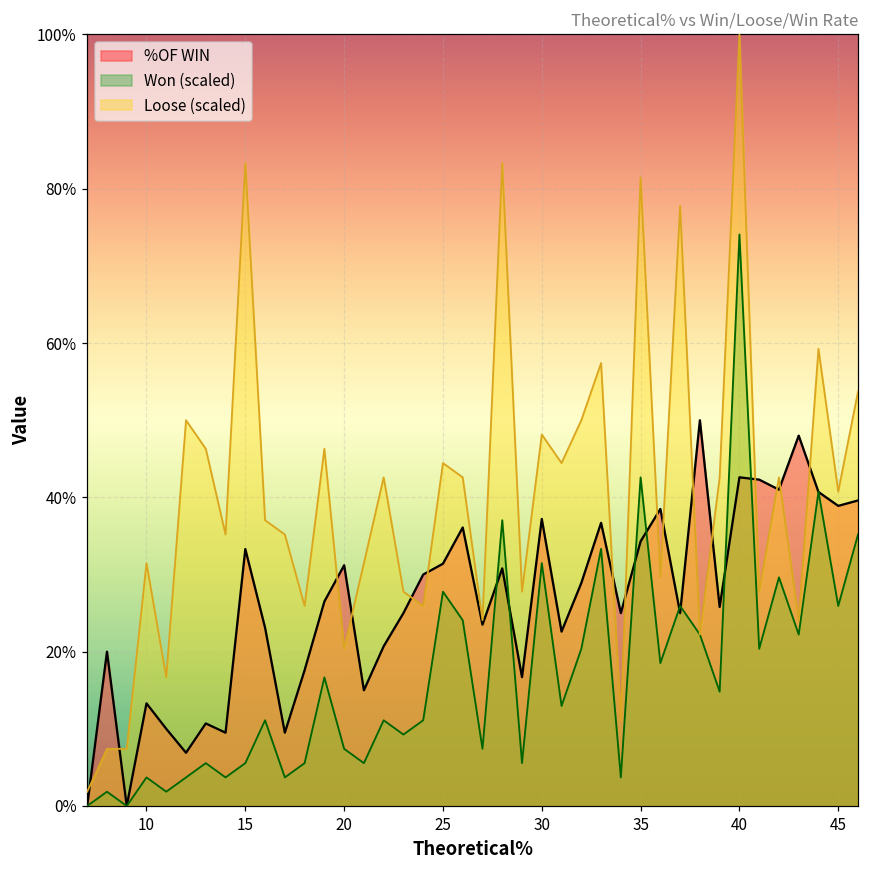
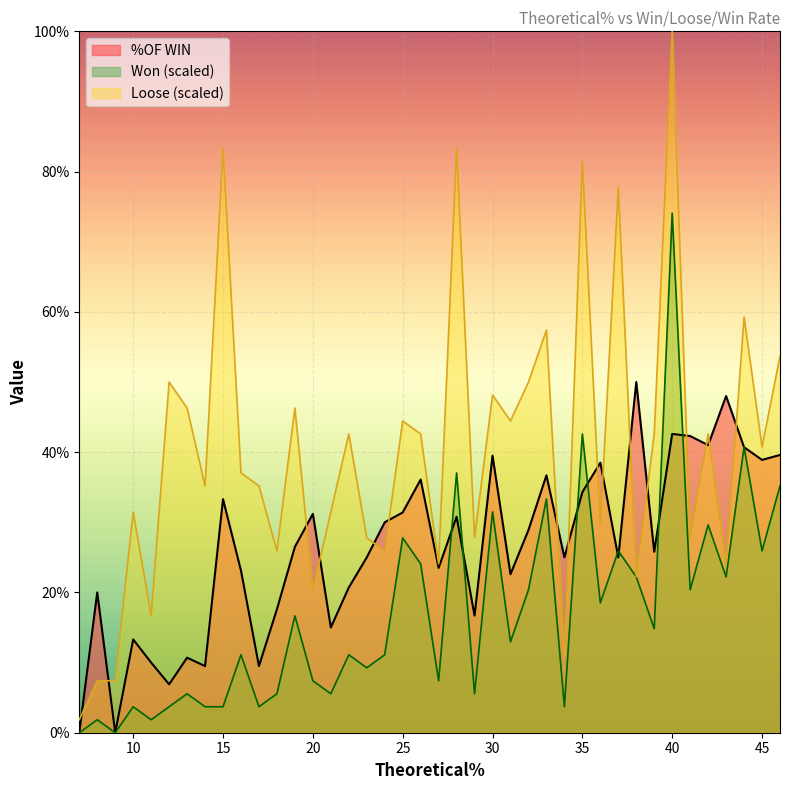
Won (scaled), 15: 6% -> 4%
%OF WIN, 30: 37% -> 40%
